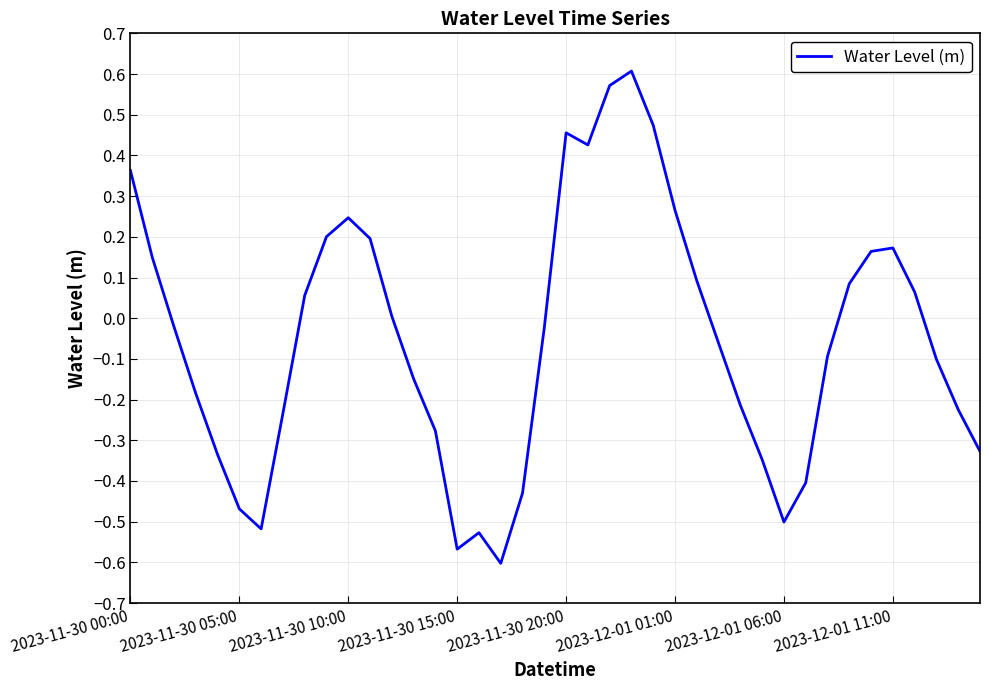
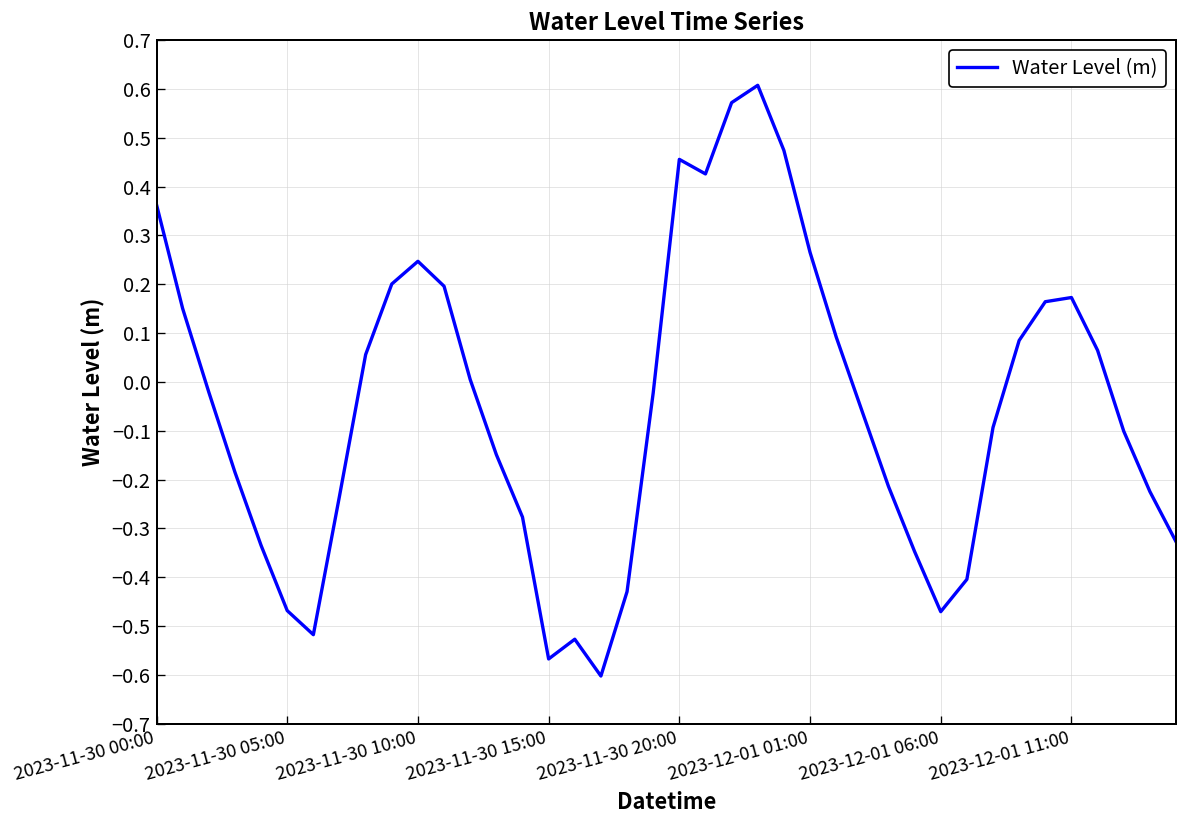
2023-12-01 06:00: -0.50 -> -0.47
